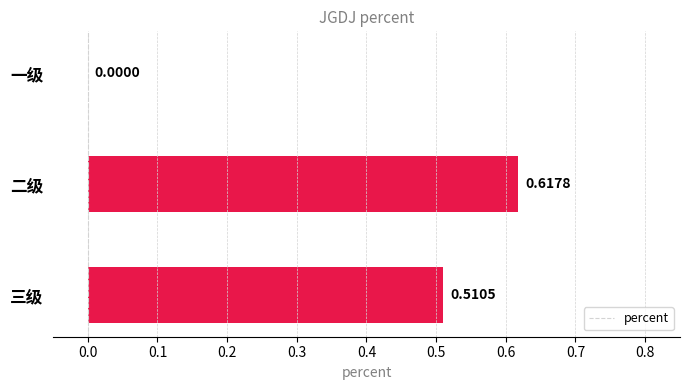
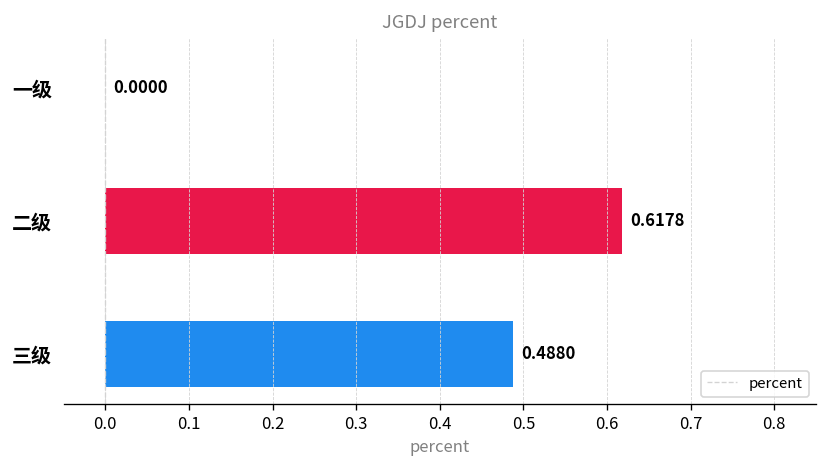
三级: 0.5105 -> 0.4880
